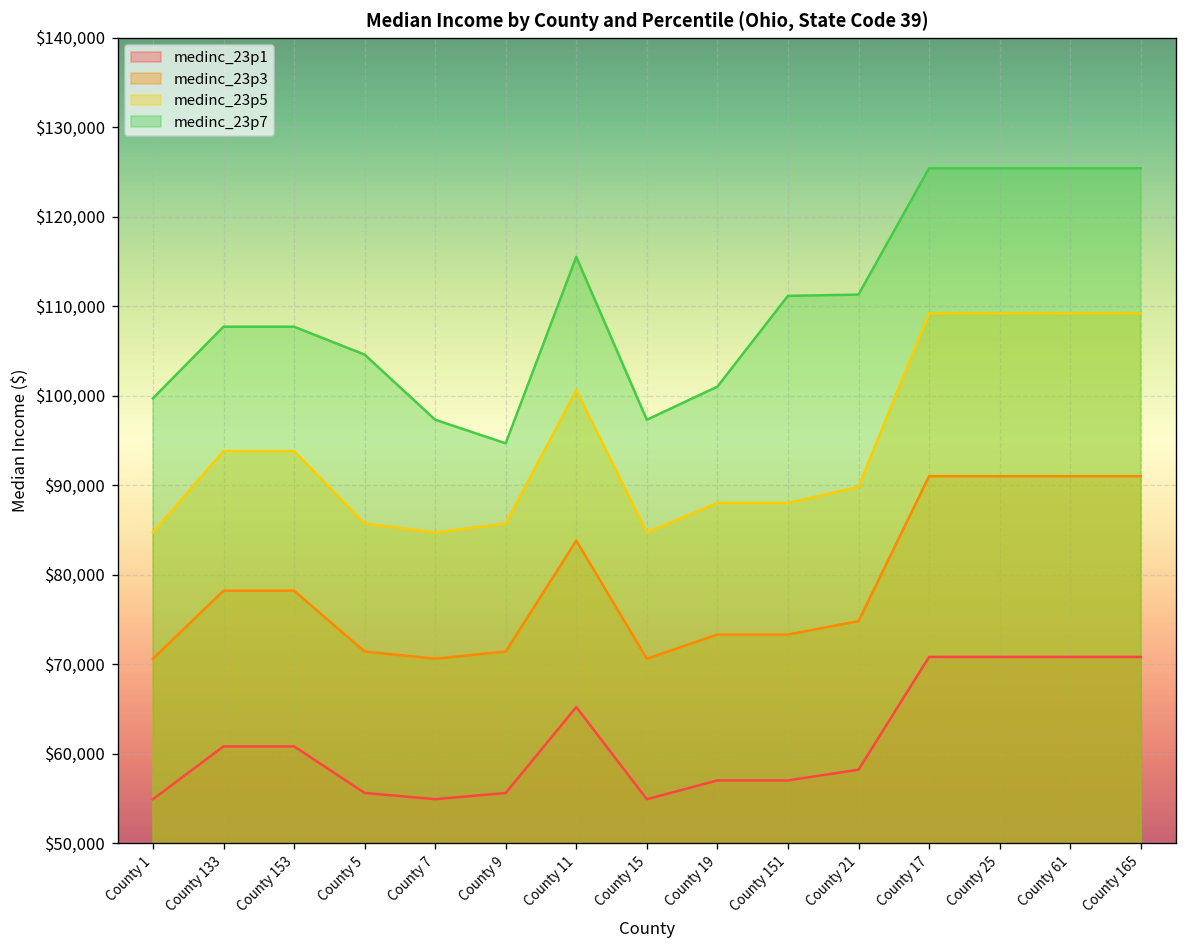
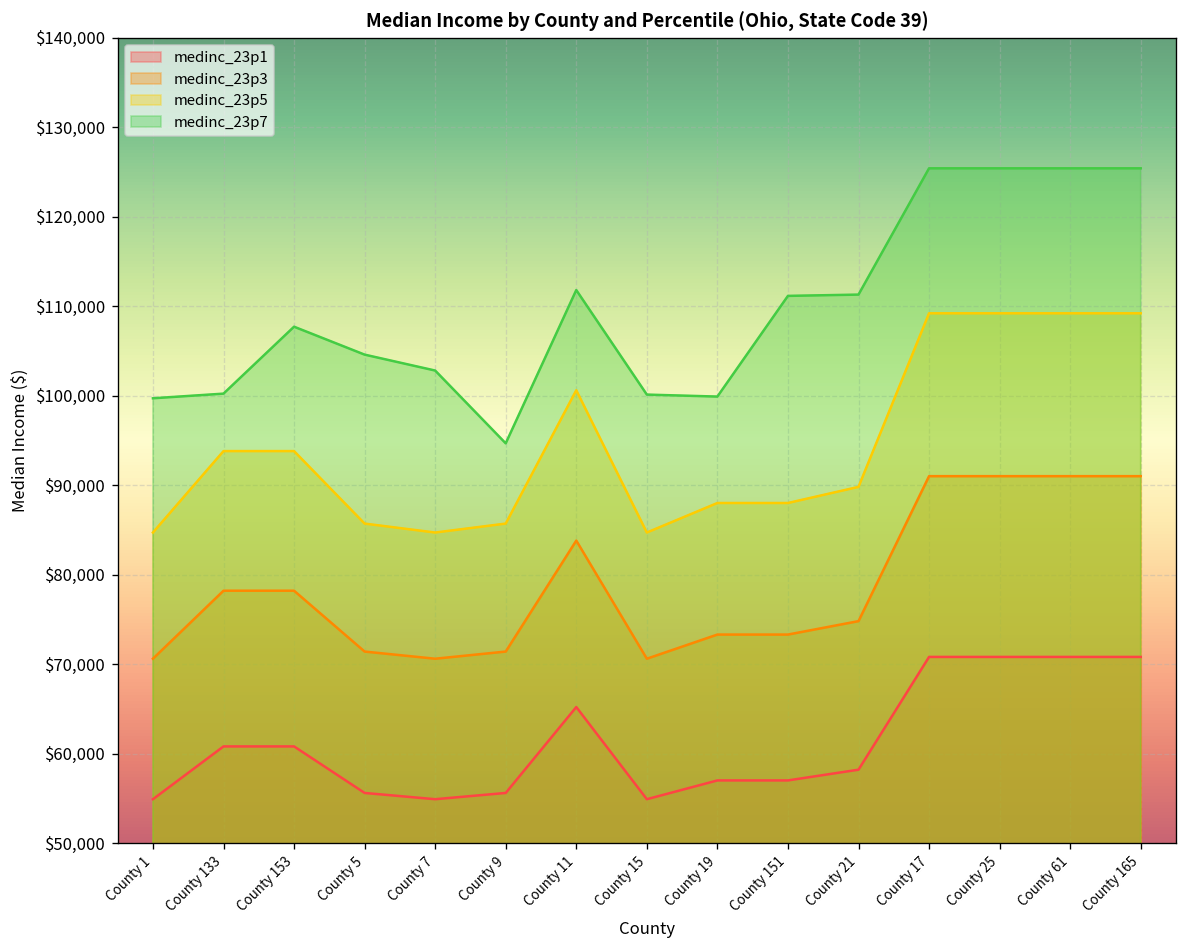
medinc_23p7, County 133: $108,000 -> $100,000
medinc_23p7, County 7: $97,000 -> $103,000
medinc_23p7, County 11: $116,000 -> $112,000
medinc_23p7, County 15: $97,000 -> $100,000
medinc_23p7, County 19: $101,000 -> $100,000
